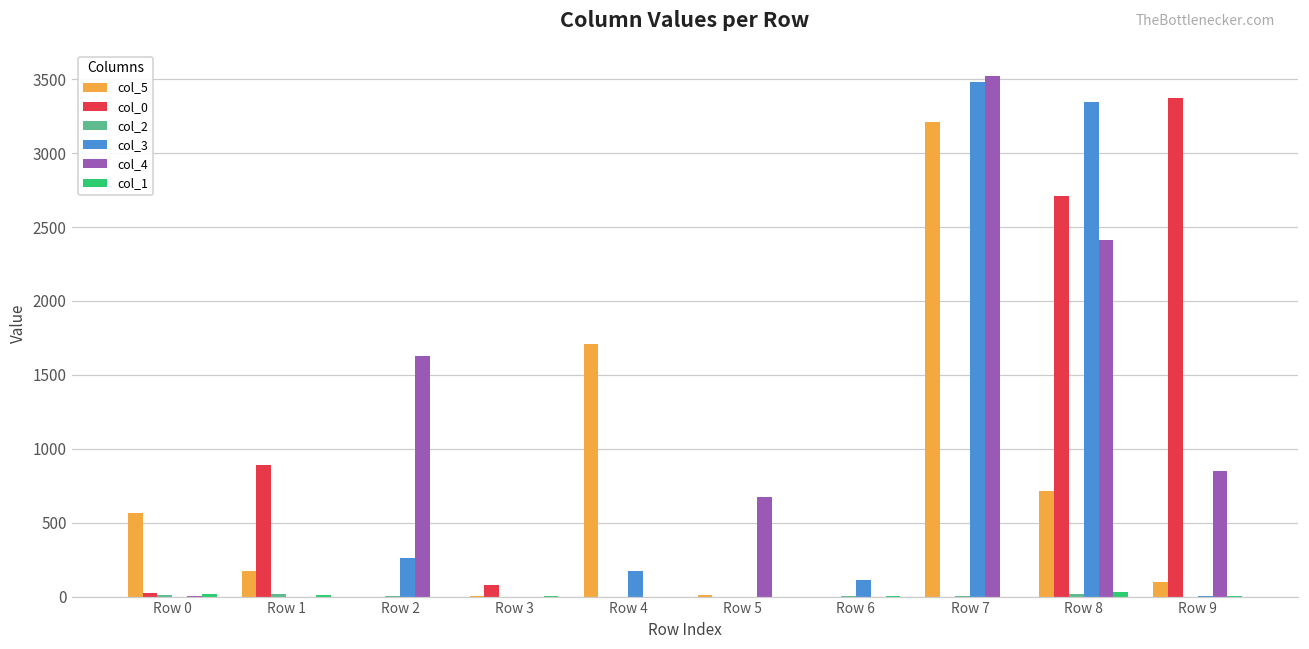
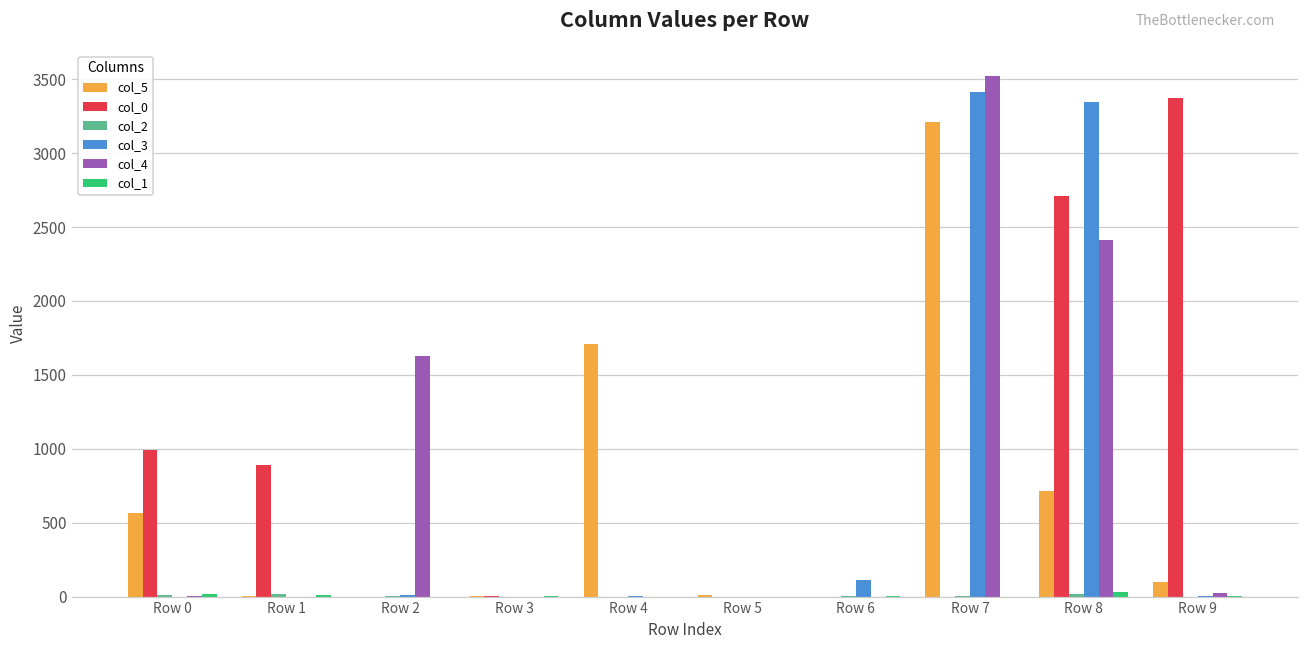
col_0, Row 0: 20 -> 1000
col_5, Row 1: 170 -> 10
col_3, Row 2: 260 -> 10
col_0, Row 3: 80 -> 10
col_3, Row 4: 170 -> 10
col_4, Row 5: 680 -> 0
col_3, Row 7: 3480 -> 3410
col_4, Row 9: 850 -> 30
